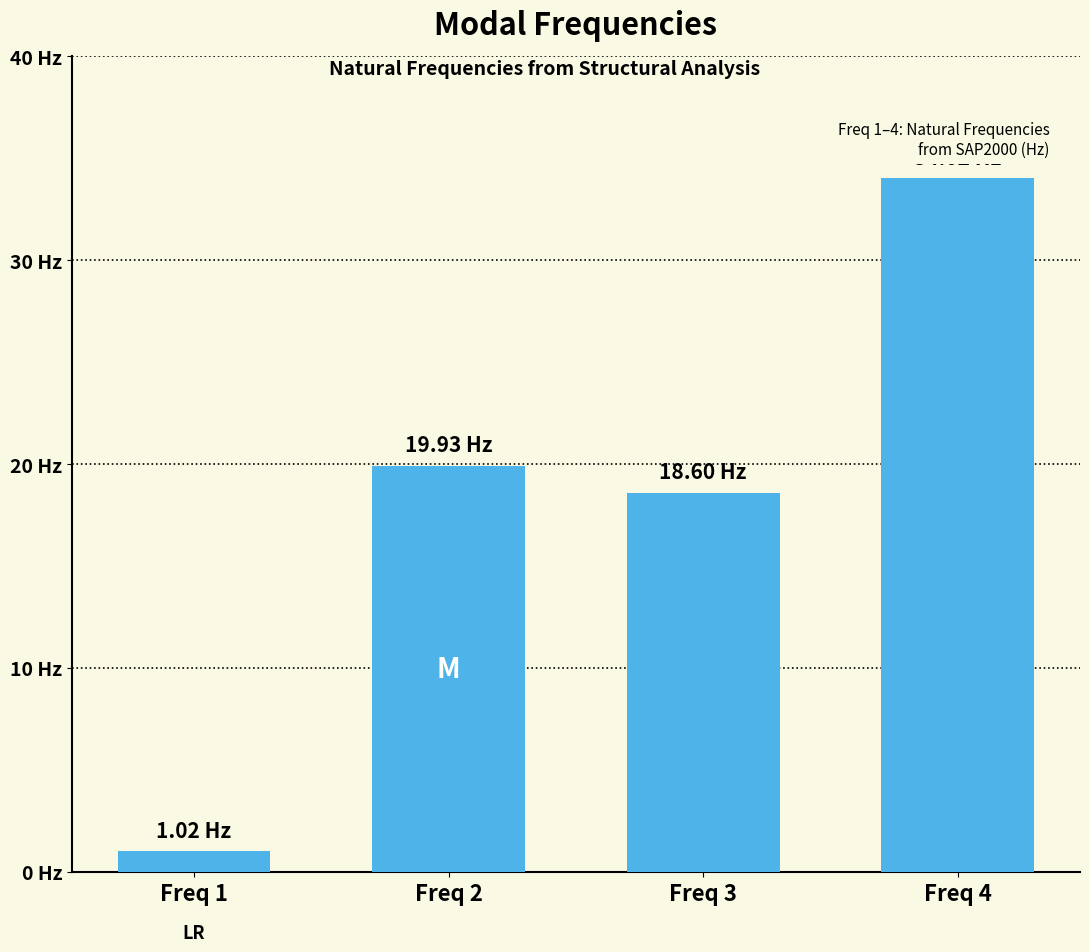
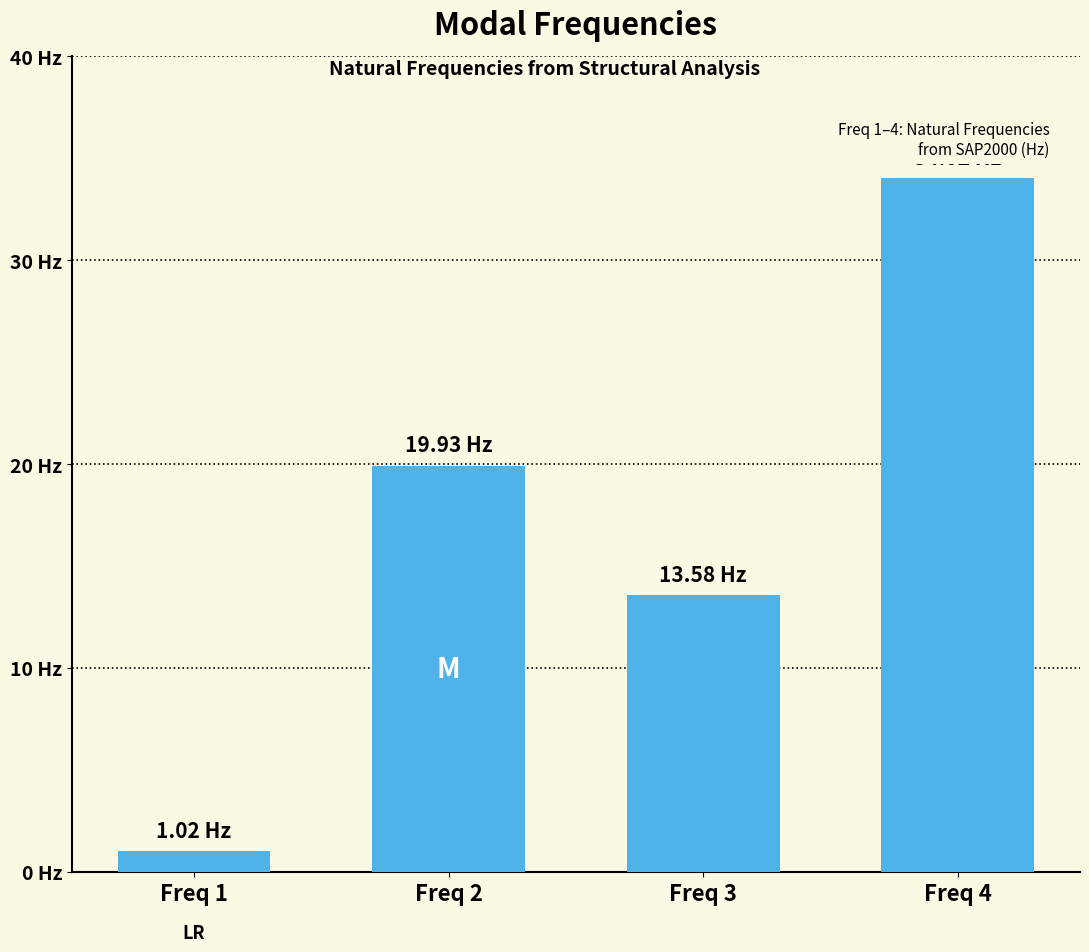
Freq 3: 18.60 -> 13.58
